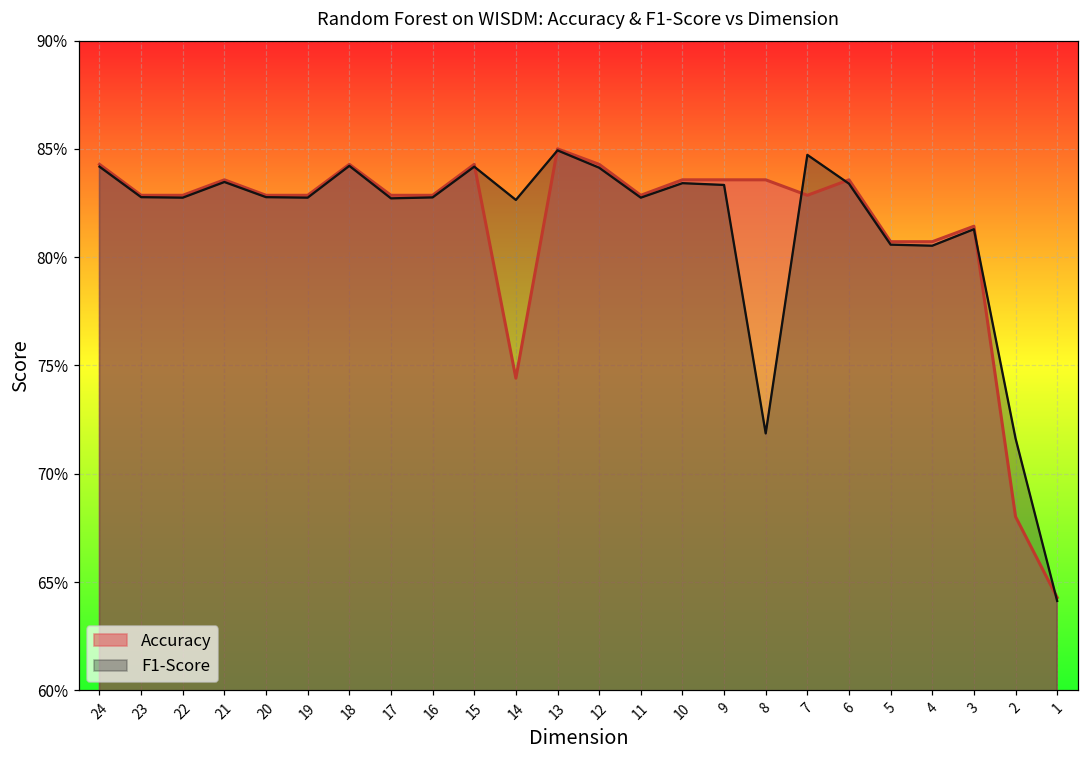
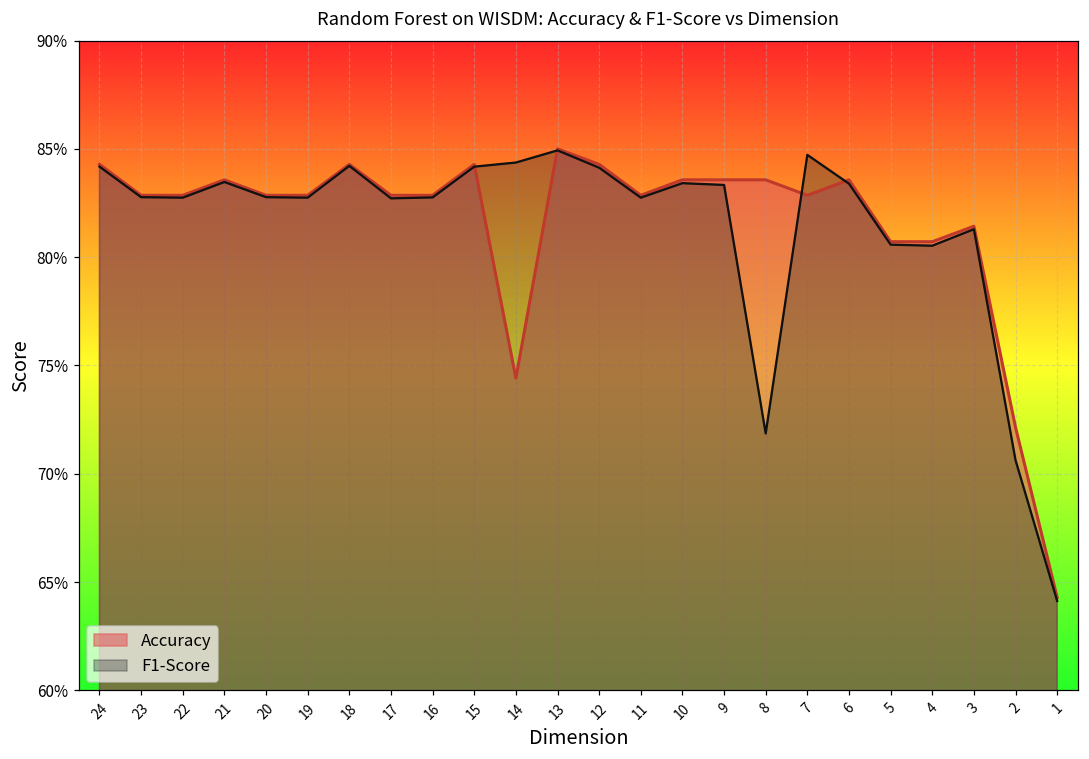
F1-Score, 14: 82.6% -> 84.4%
Accuracy, 2: 68.0% -> 72.1%
F1-Score, 2: 71.6% -> 70.6%
